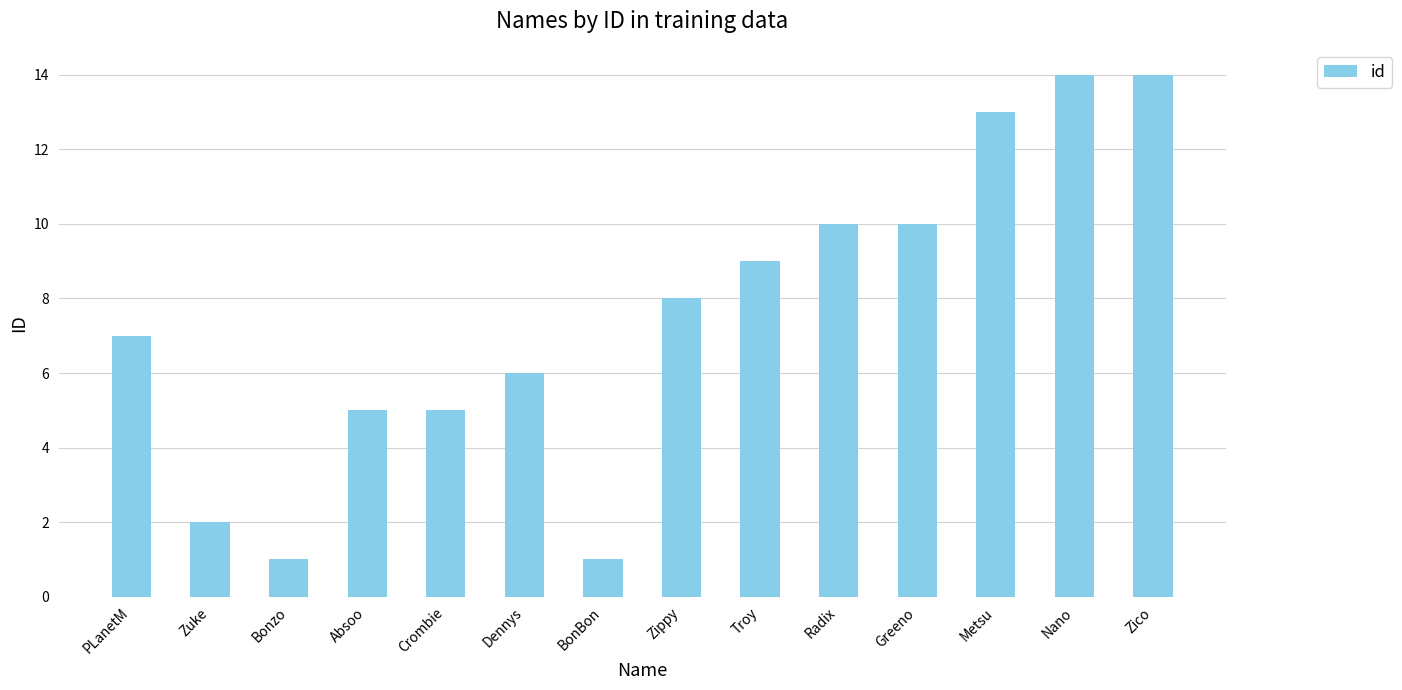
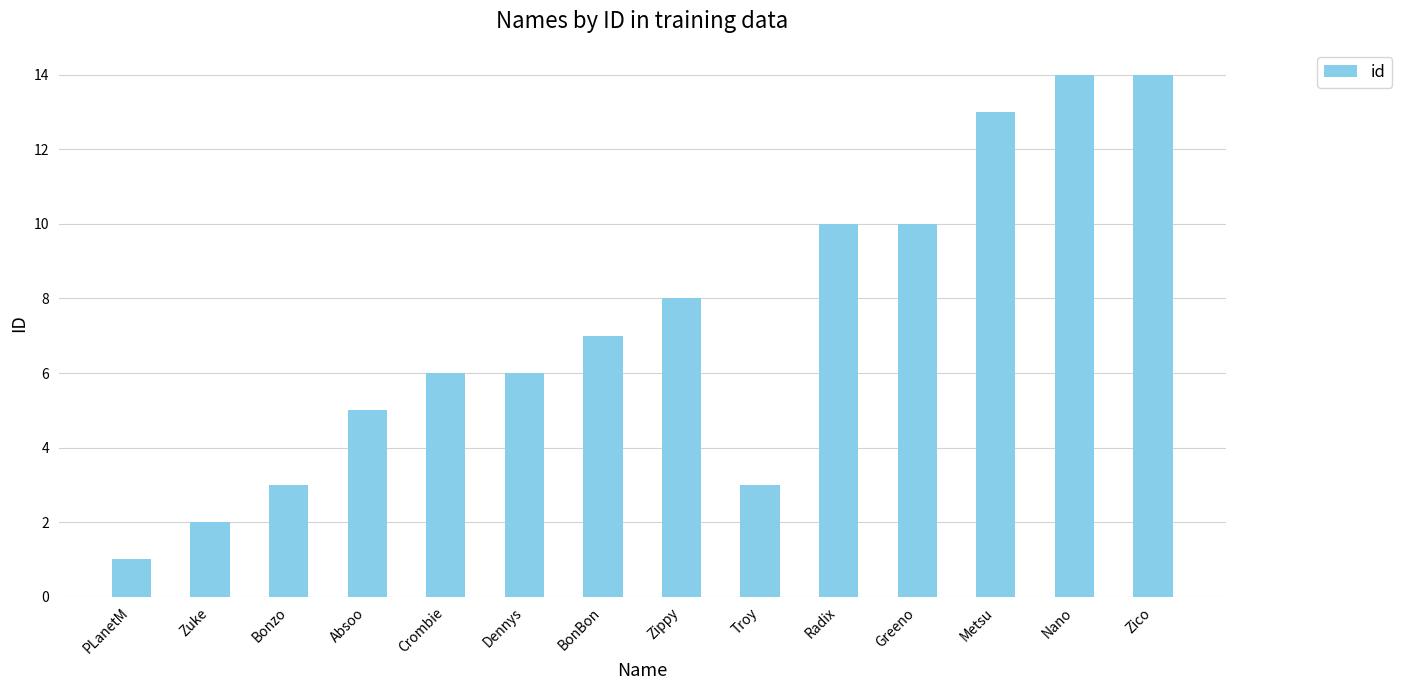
PLanetM: 7 -> 1
Bonzo: 1 -> 3
Crombie: 5 -> 6
BonBon: 1 -> 7
Troy: 9 -> 3
